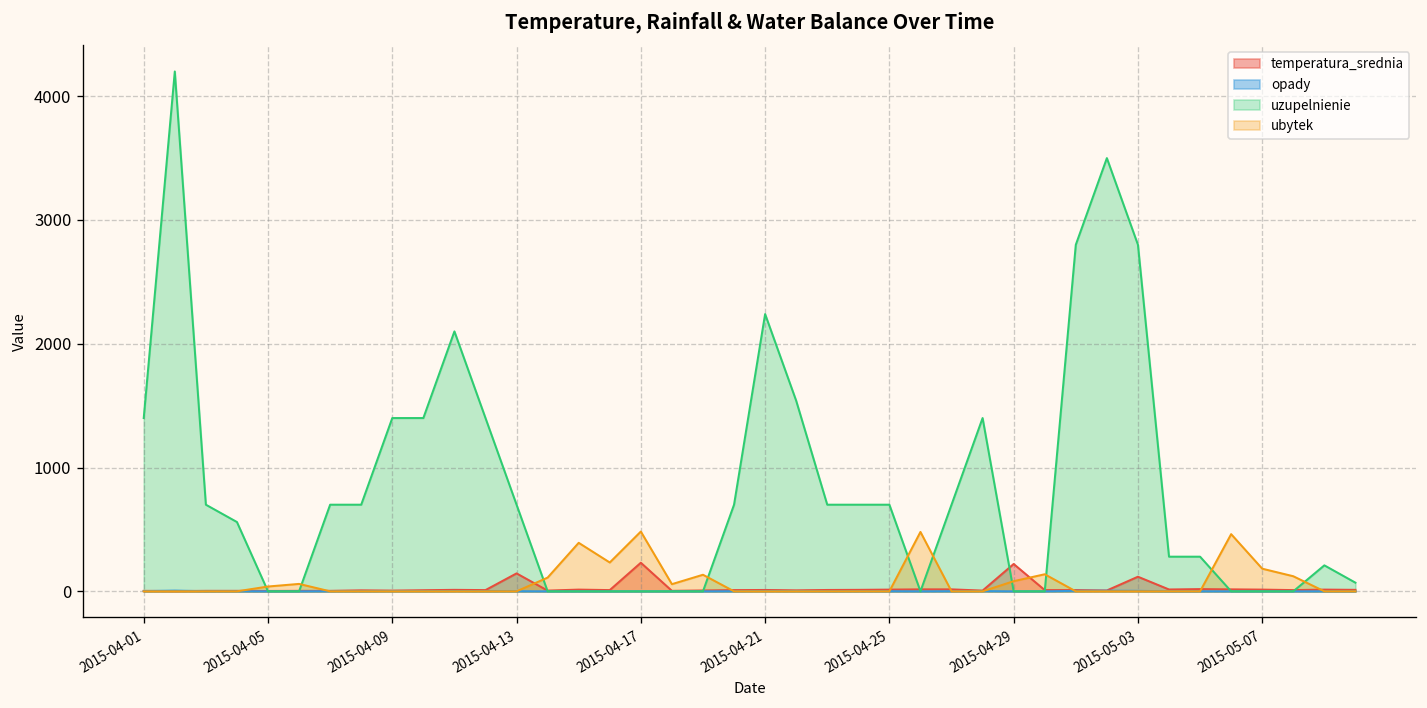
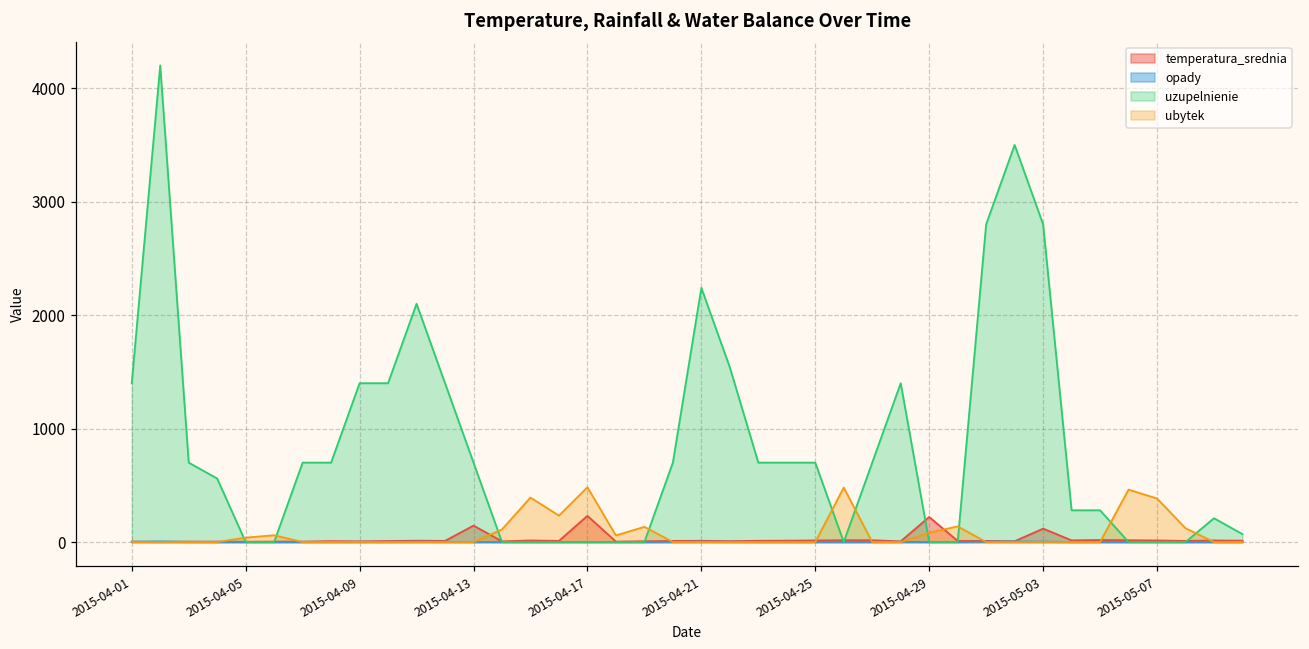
ubytek, 2015-05-07: 180 -> 380
